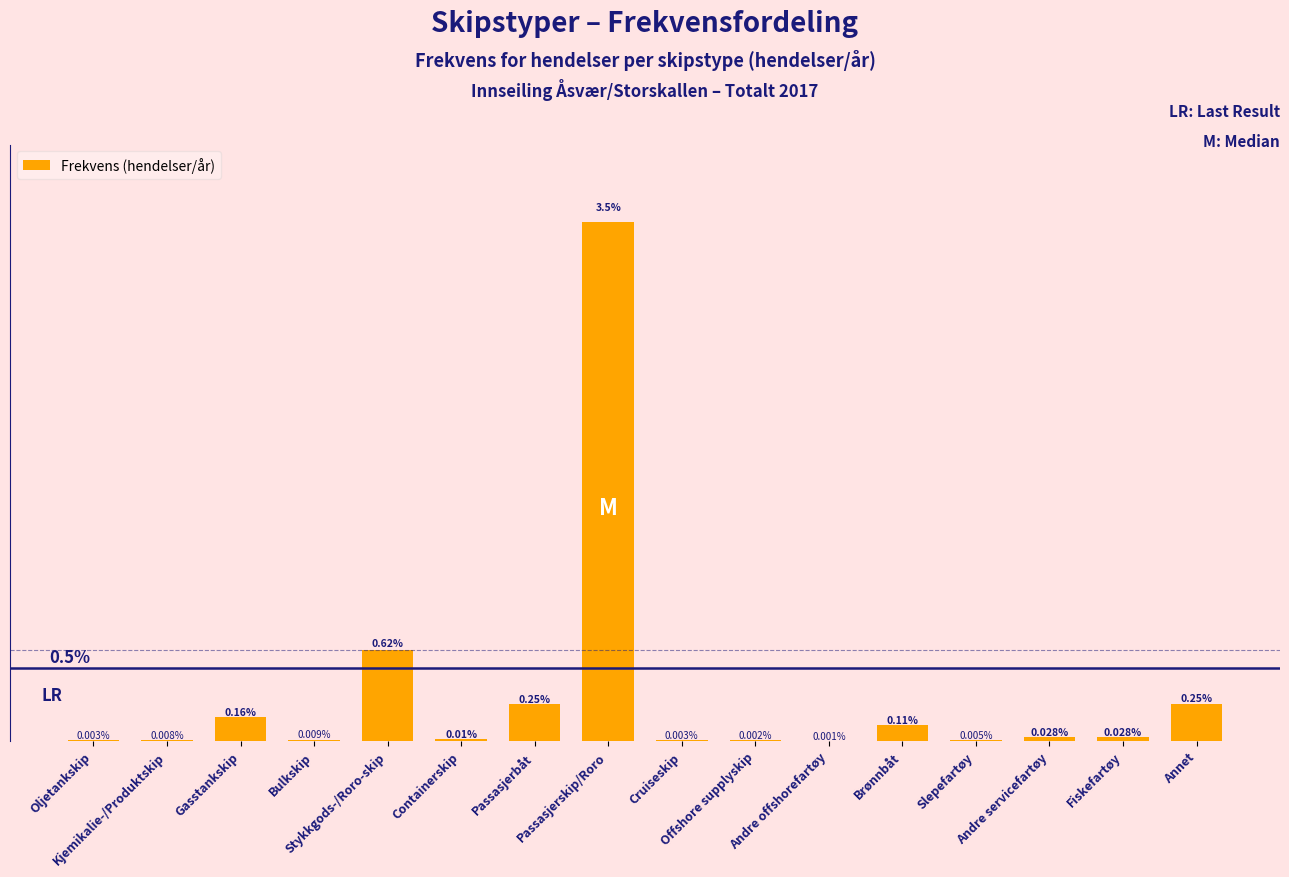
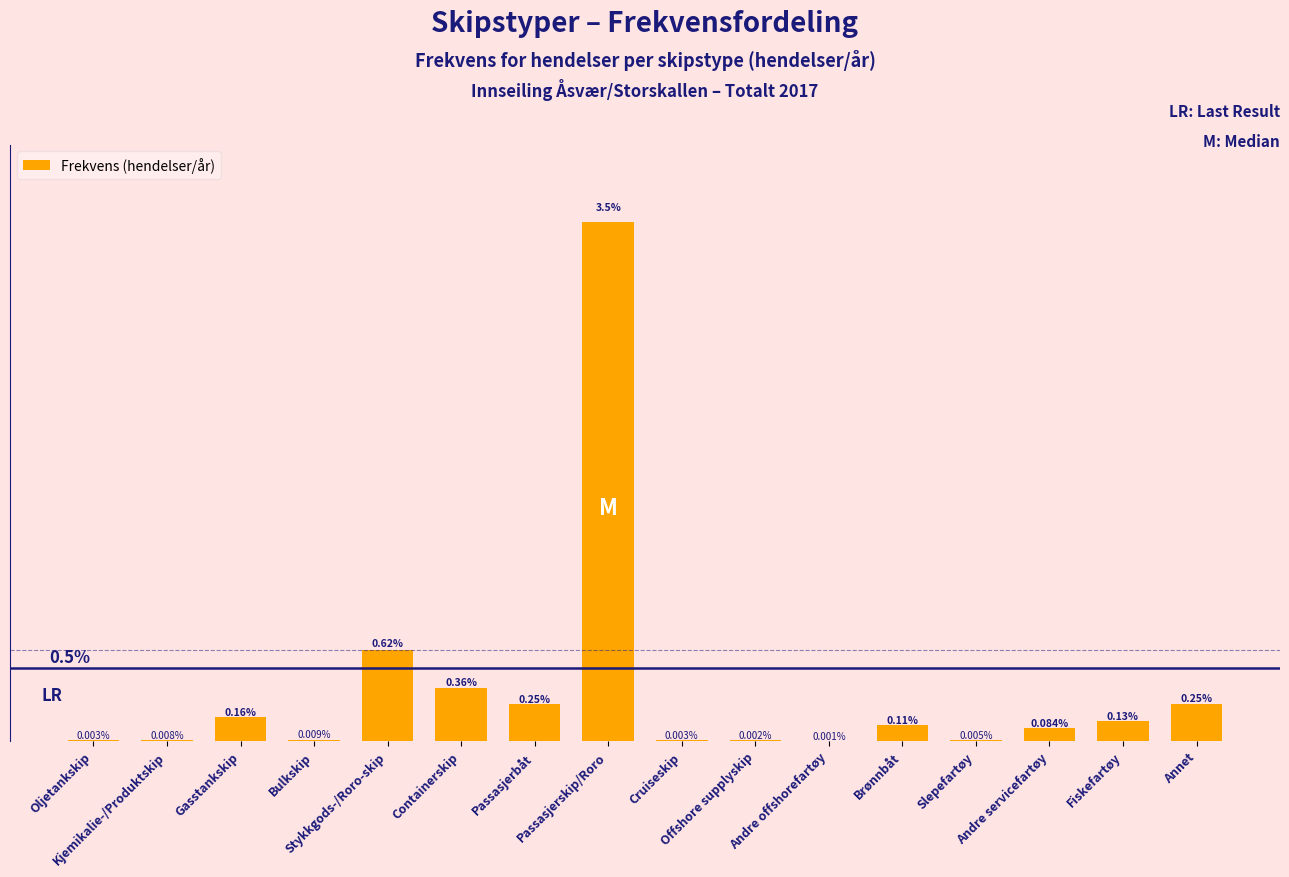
Containerskip: 0.01% -> 0.36%
Andre servicefartøy: 0.028% -> 0.084%
Fiskefartøy: 0.028% -> 0.13%
